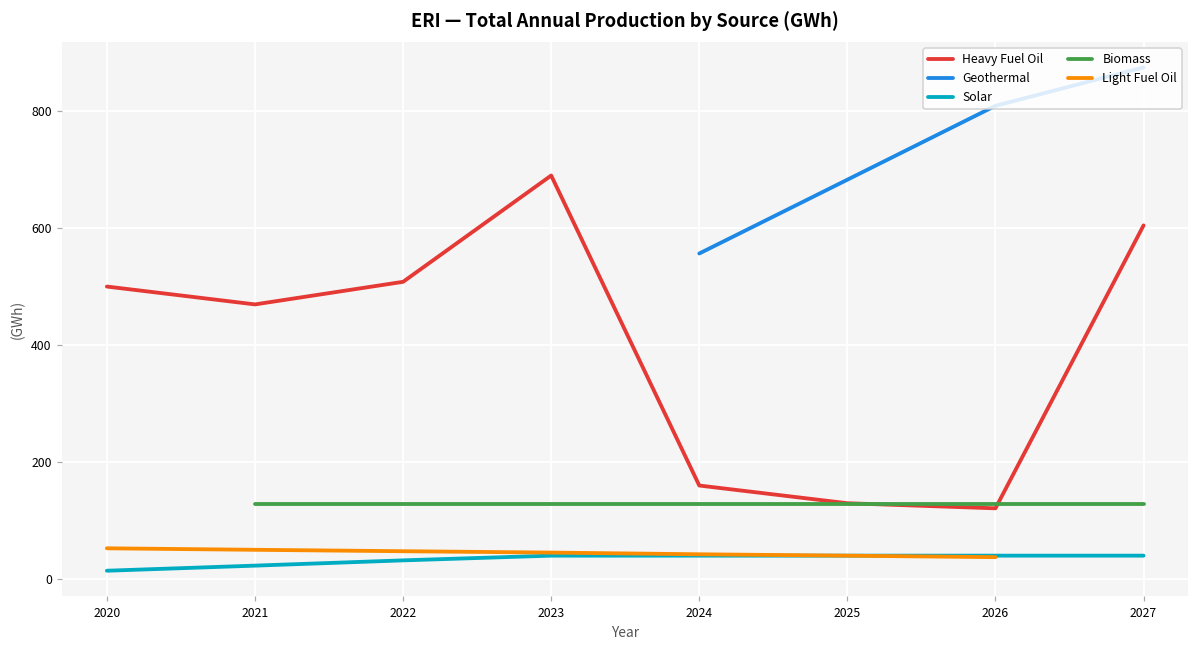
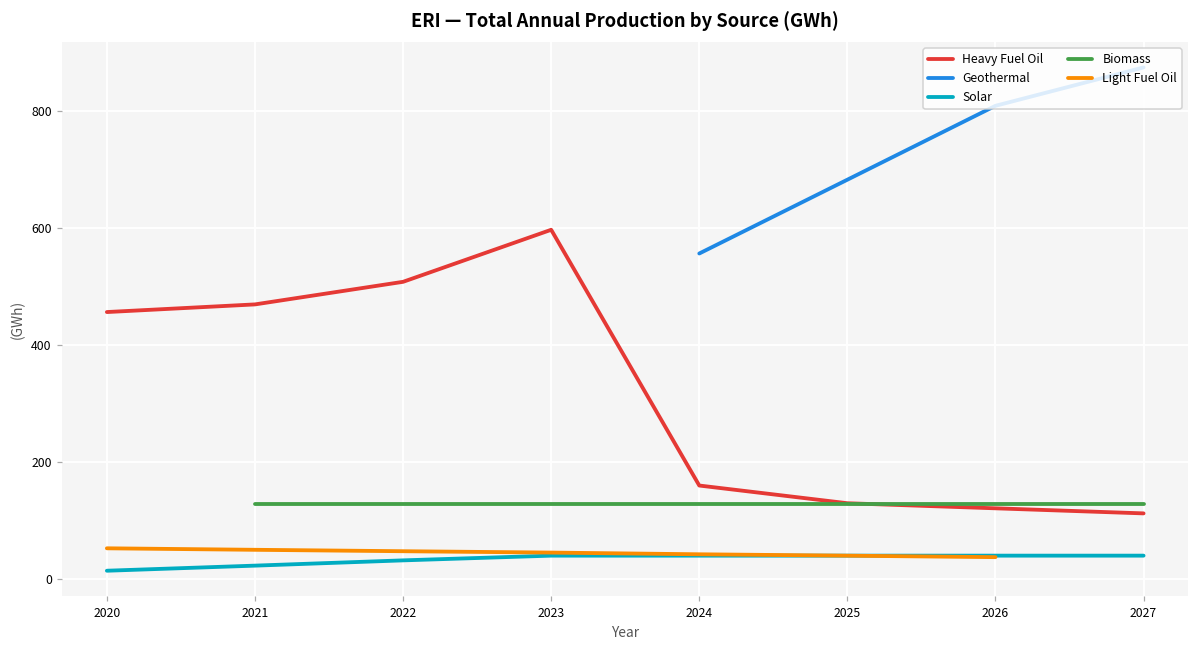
Heavy Fuel Oil, 2020: 500 -> 460
Heavy Fuel Oil, 2023: 690 -> 600
Heavy Fuel Oil, 2027: 600 -> 110
